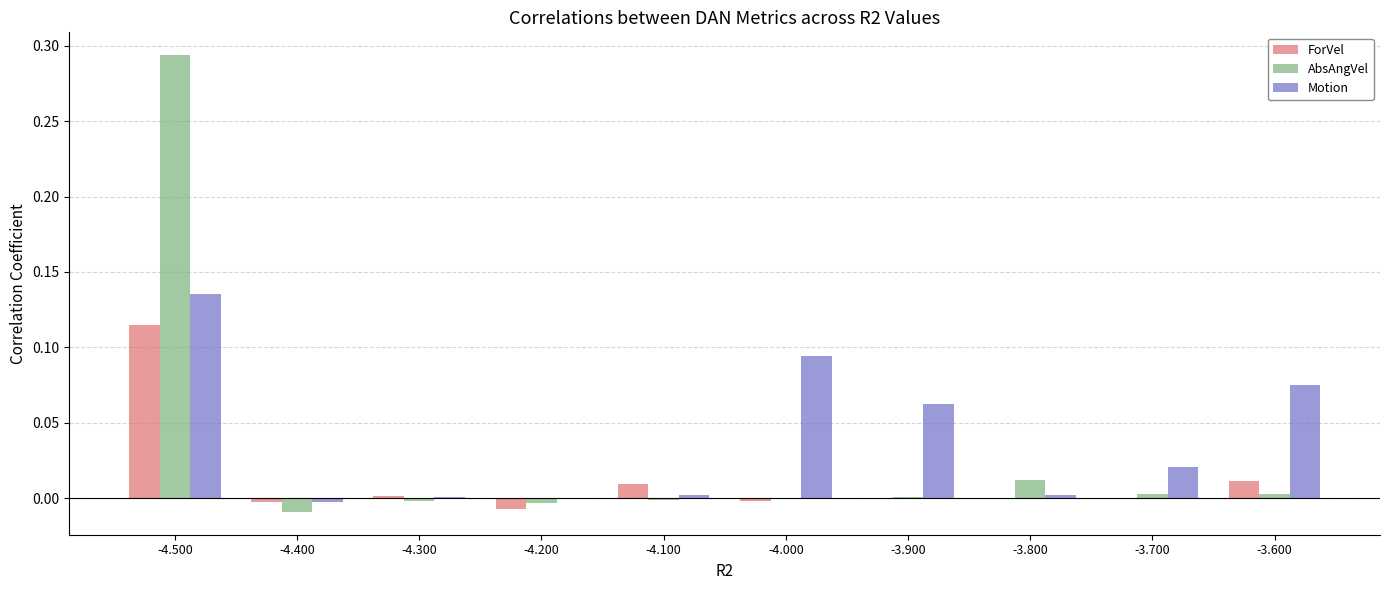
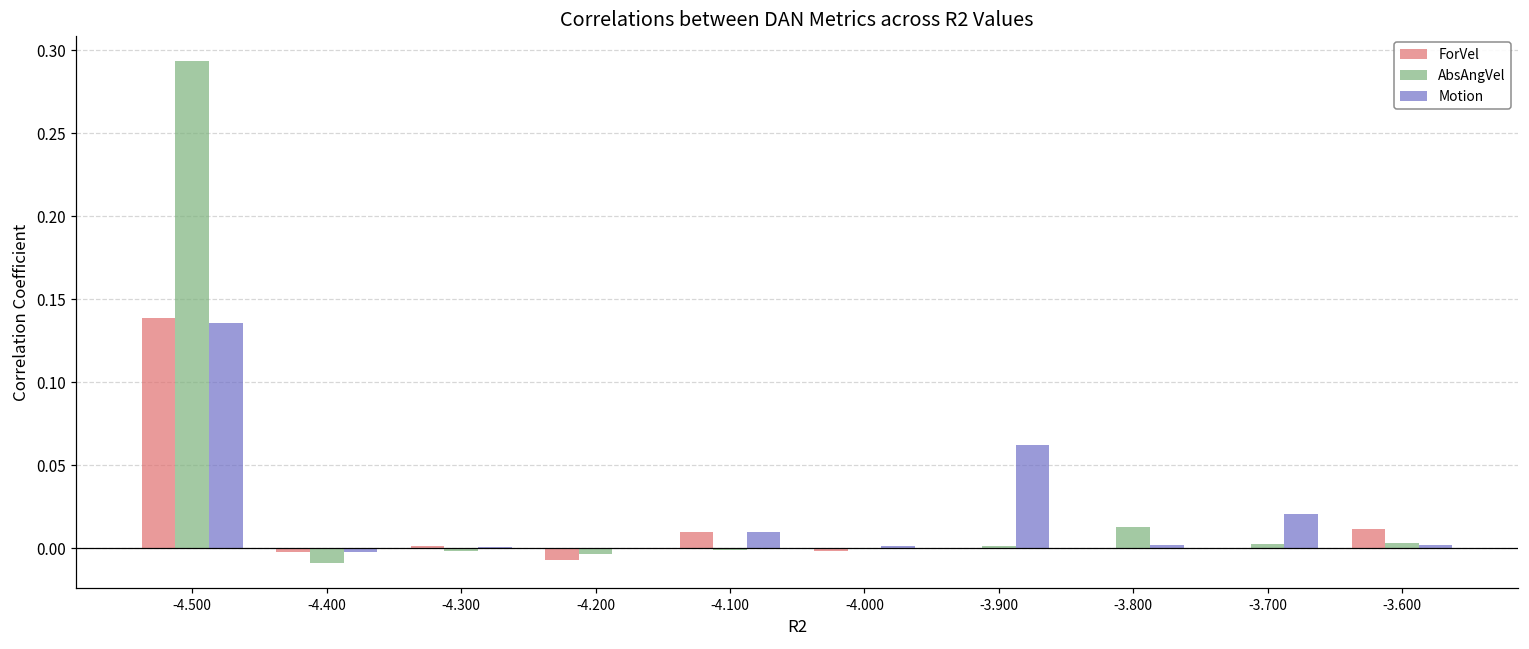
ForVel, -4.500: 0.115 -> 0.139
Motion, -4.100: 0.002 -> 0.010
Motion, -4.000: 0.094 -> 0.001
Motion, -3.600: 0.075 -> 0.002
